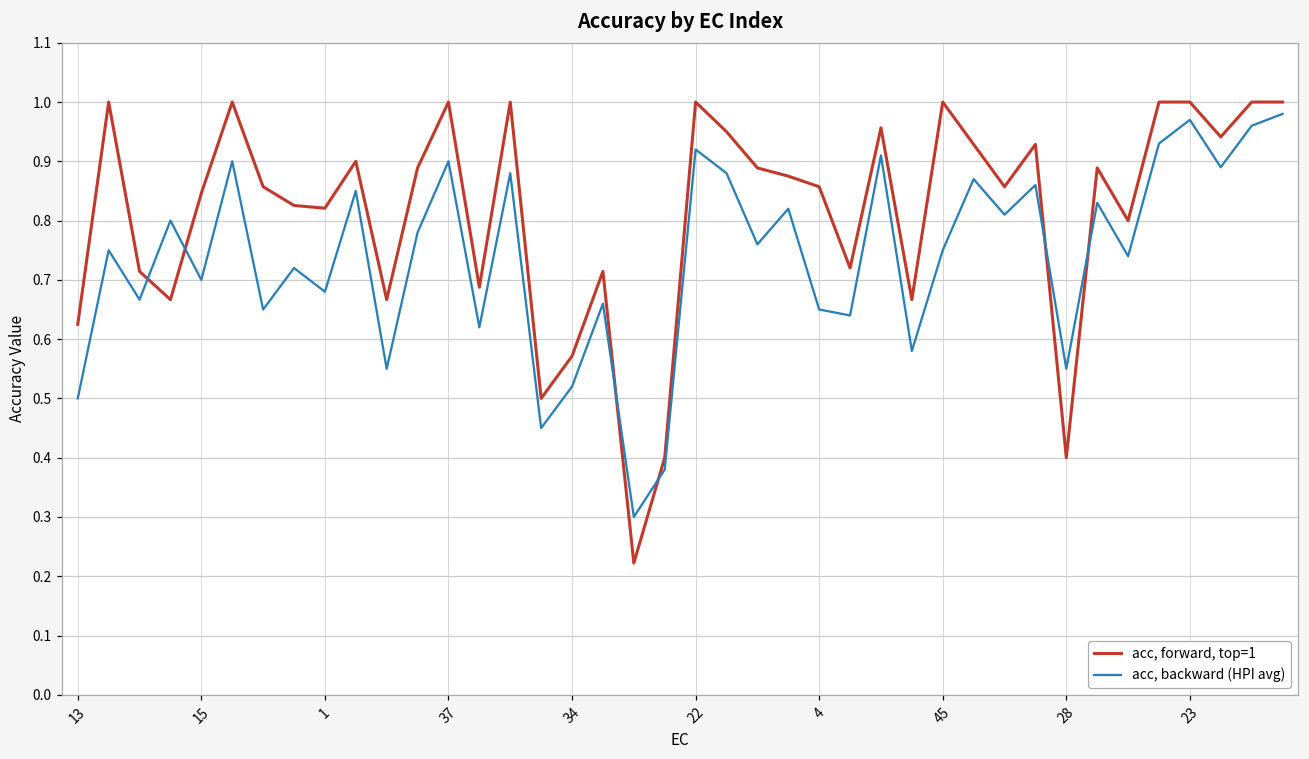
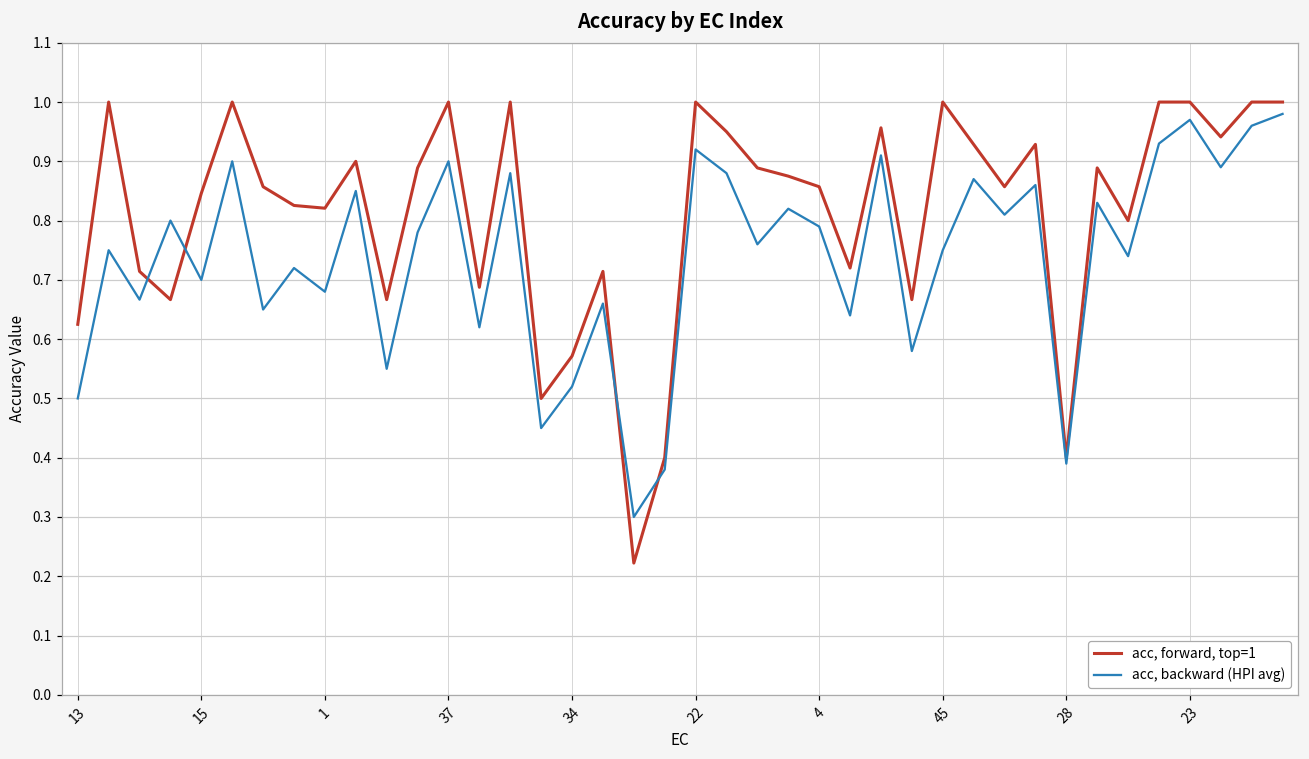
acc, backward (HPI avg), 4: 0.65 -> 0.79
acc, backward (HPI avg), 28: 0.55 -> 0.39
